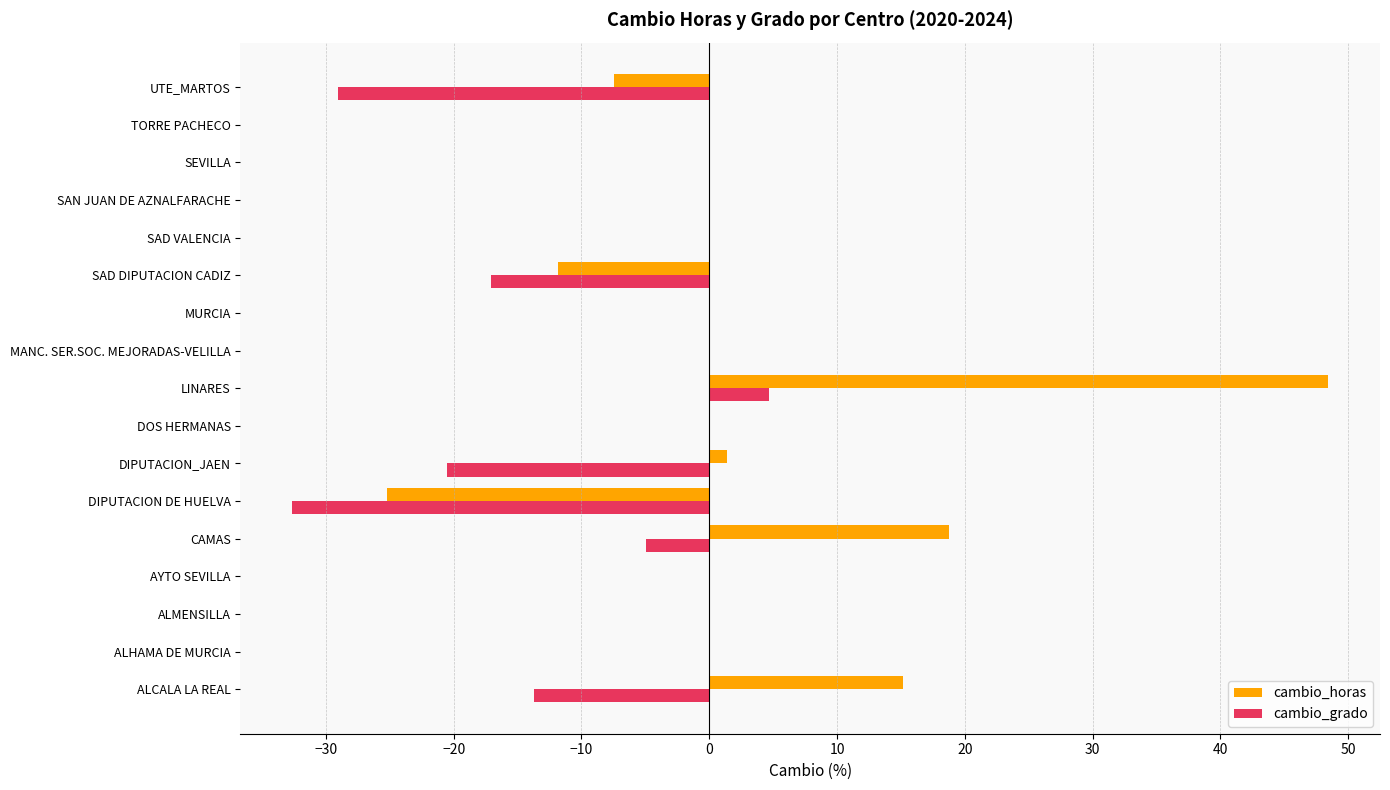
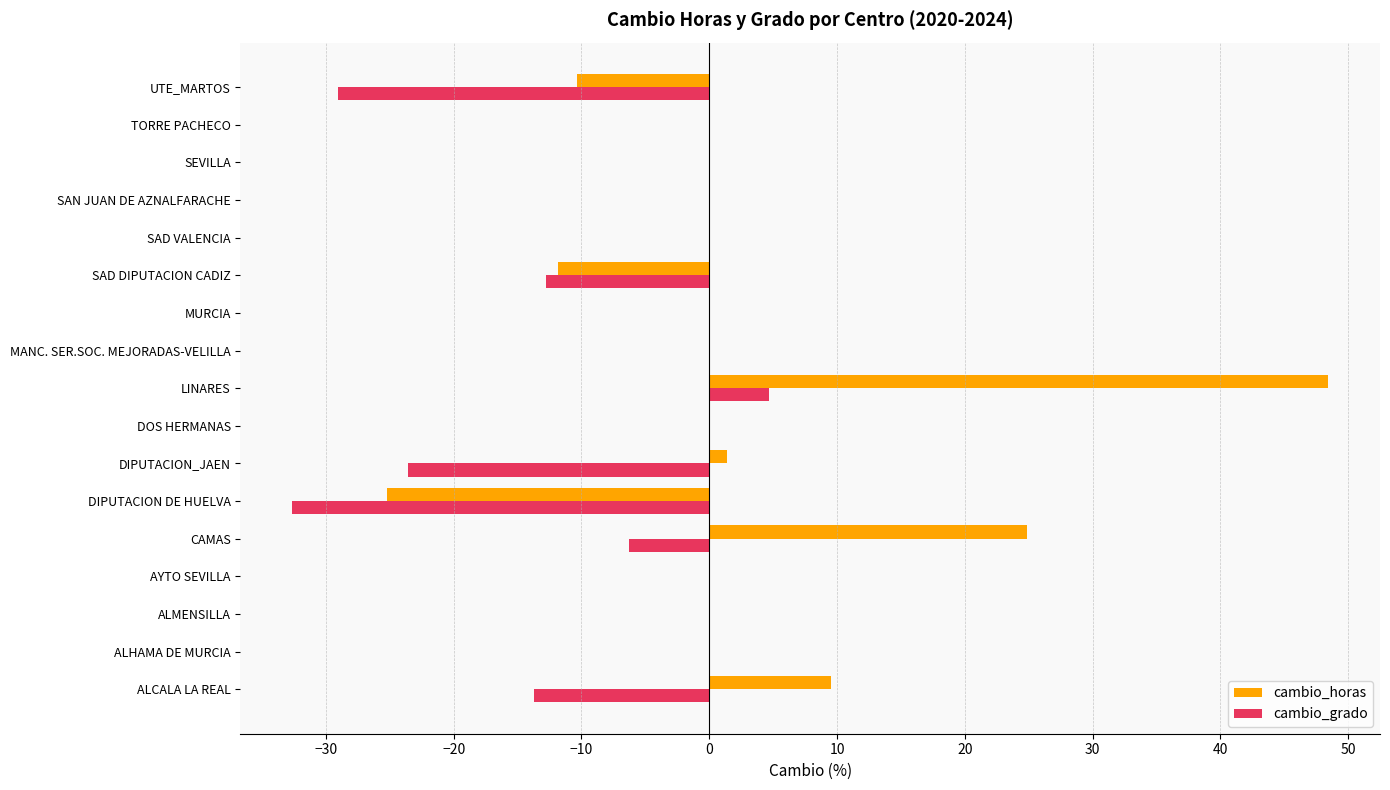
cambio_horas, UTE_MARTOS: -7.5 -> -10.4
cambio_grado, SAD DIPUTACION CADIZ: -17.1 -> -12.8
cambio_grado, DIPUTACION_JAEN: -20.5 -> -23.6
cambio_horas, CAMAS: 18.8 -> 24.9
cambio_grado, CAMAS: -4.9 -> -6.3
cambio_horas, ALCALA LA REAL: 15.2 -> 9.6
